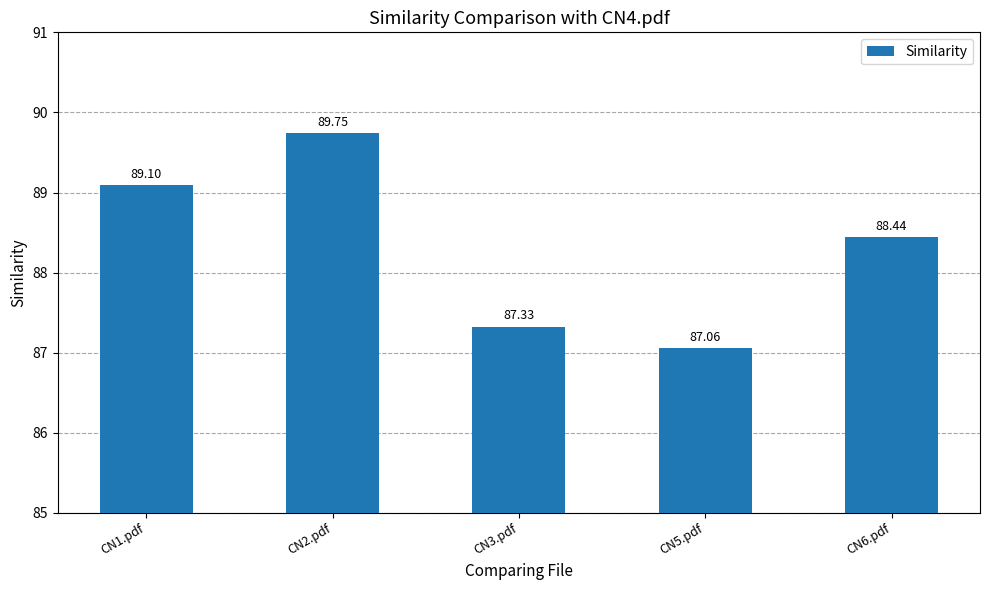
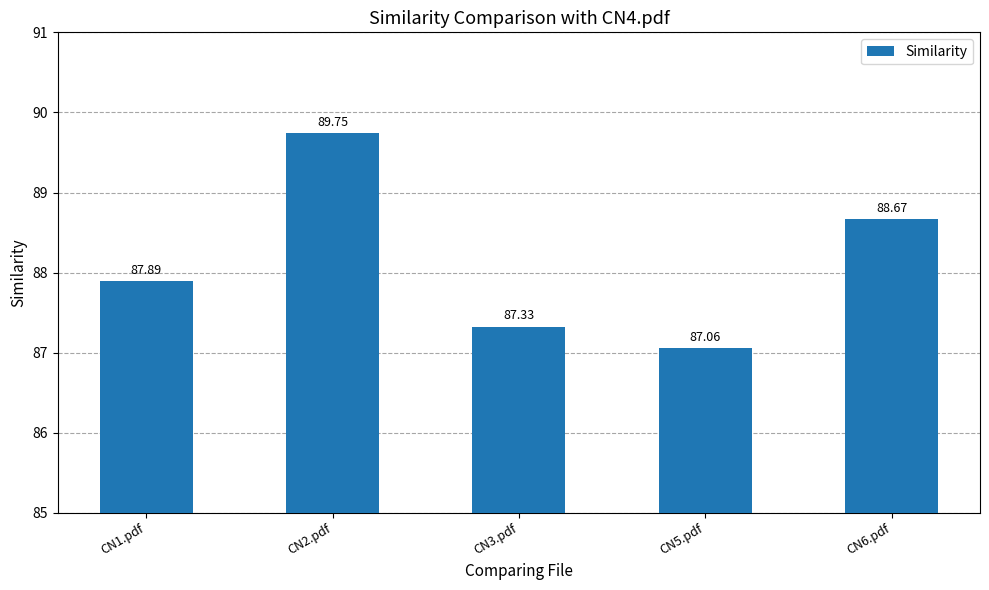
CN1.pdf: 89.10 -> 87.89
CN6.pdf: 88.44 -> 88.67
